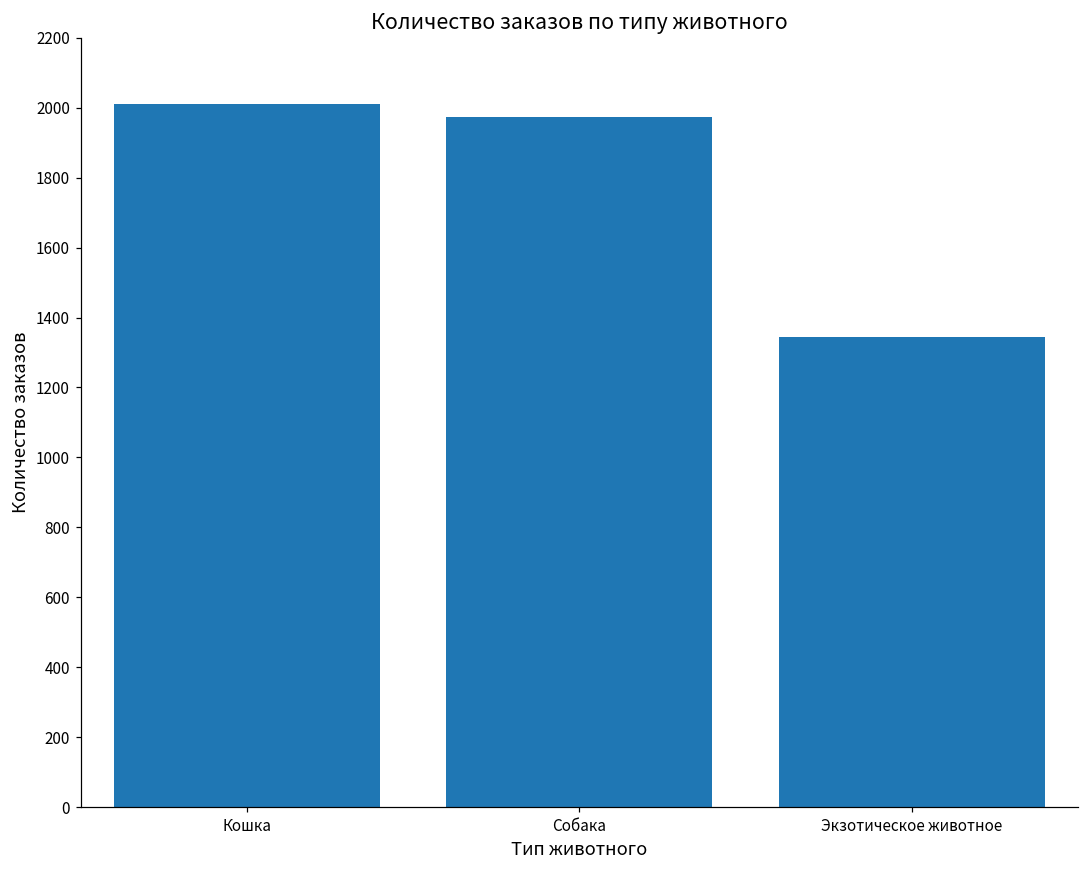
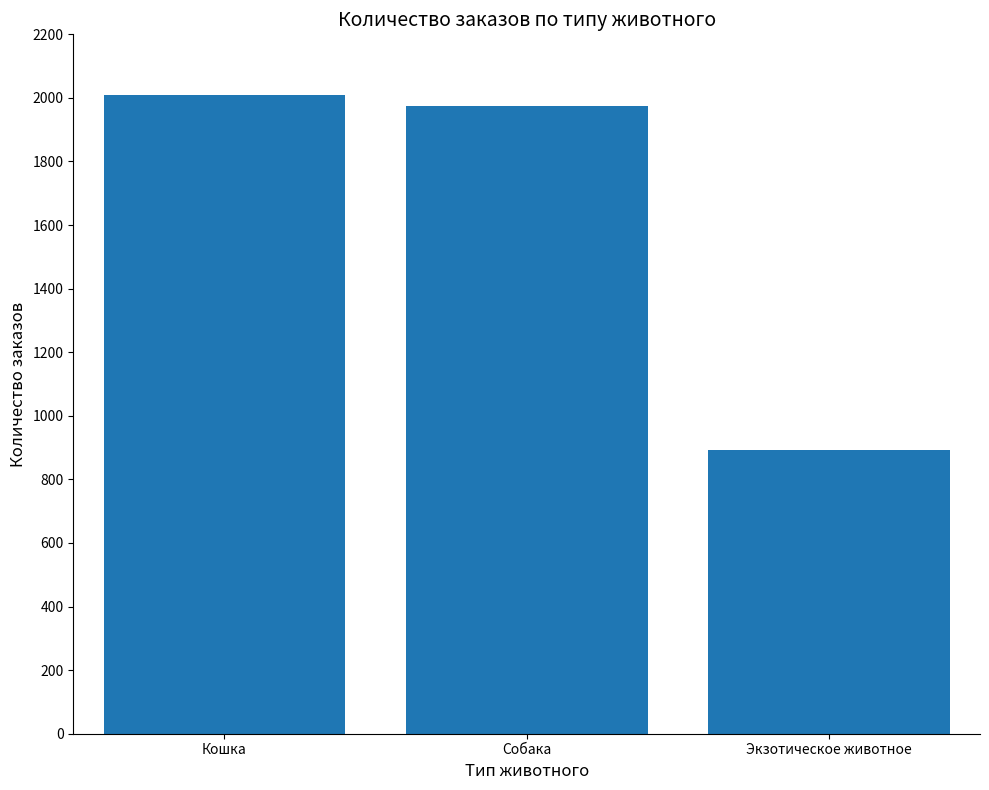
Экзотическое животное: 1340 -> 890
